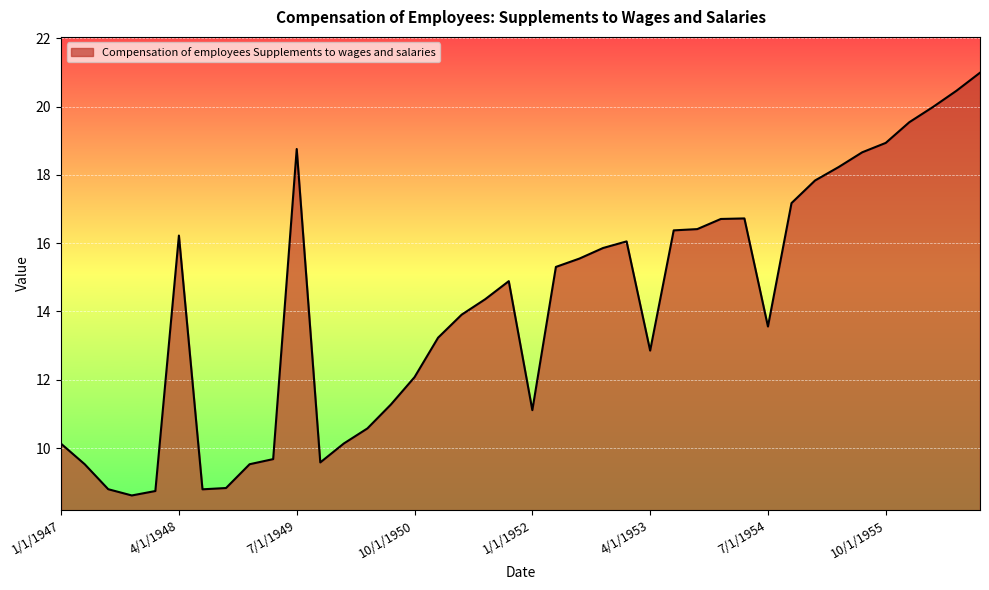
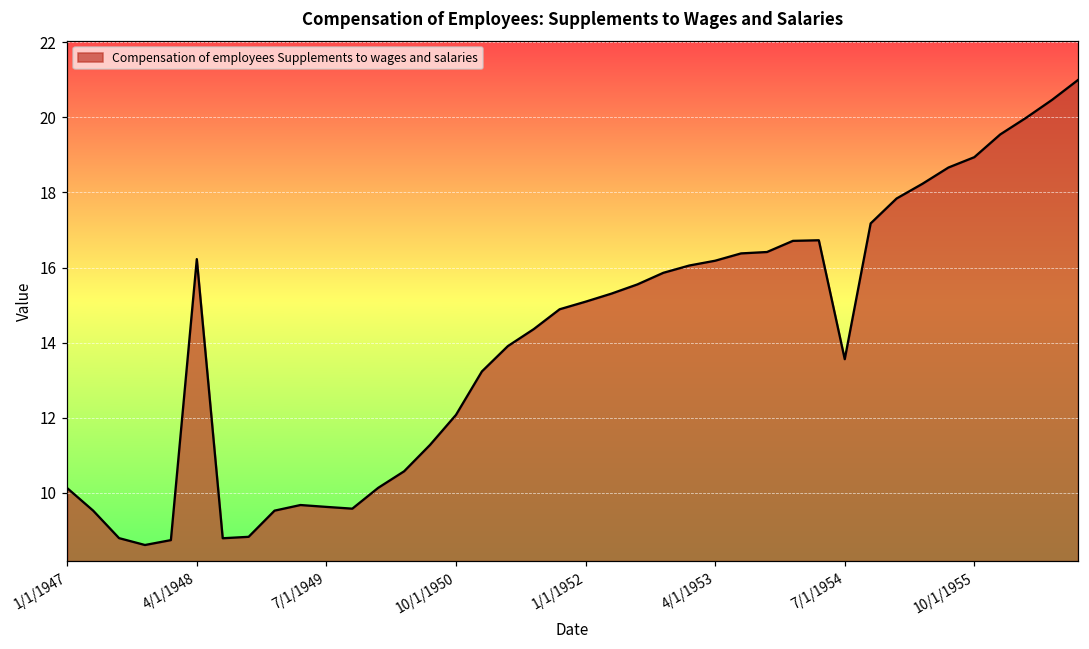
7/1/1949: 18.8 -> 9.6
1/1/1952: 11.1 -> 15.1
4/1/1953: 12.9 -> 16.2
